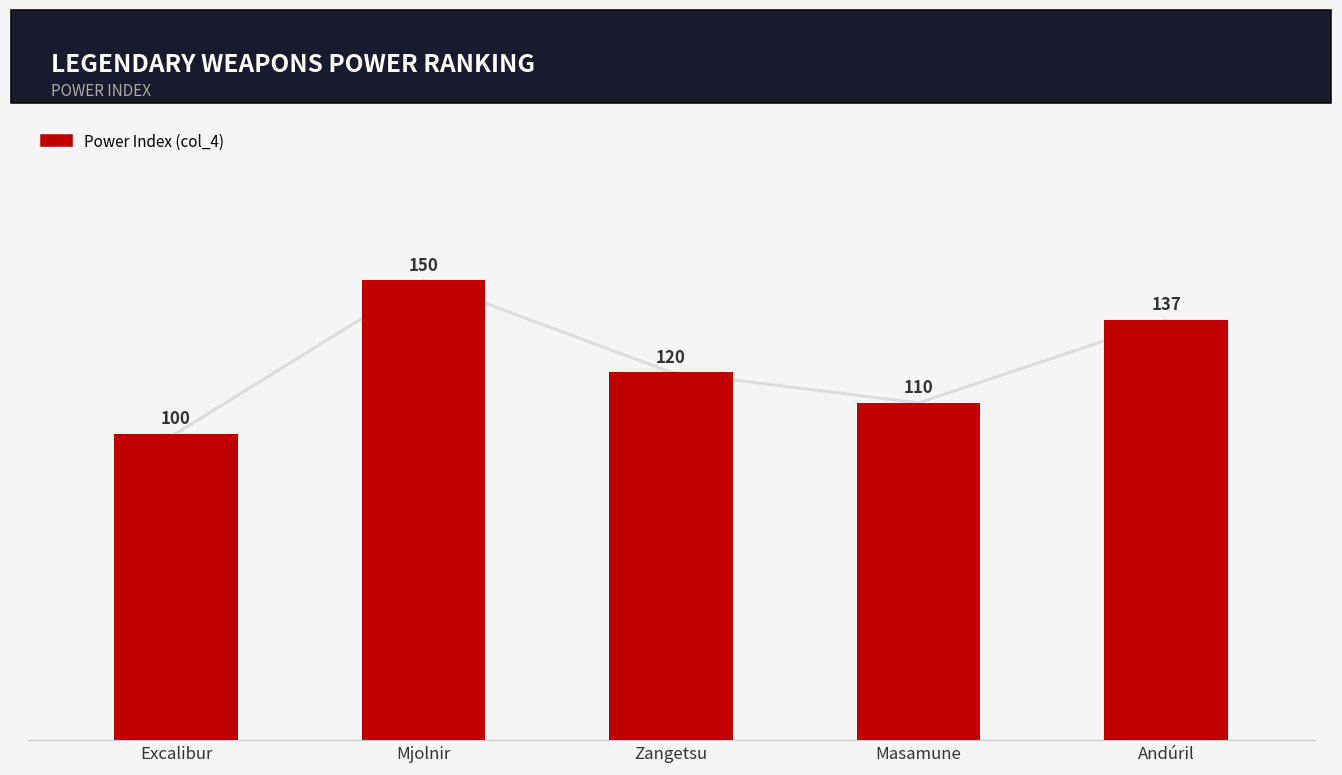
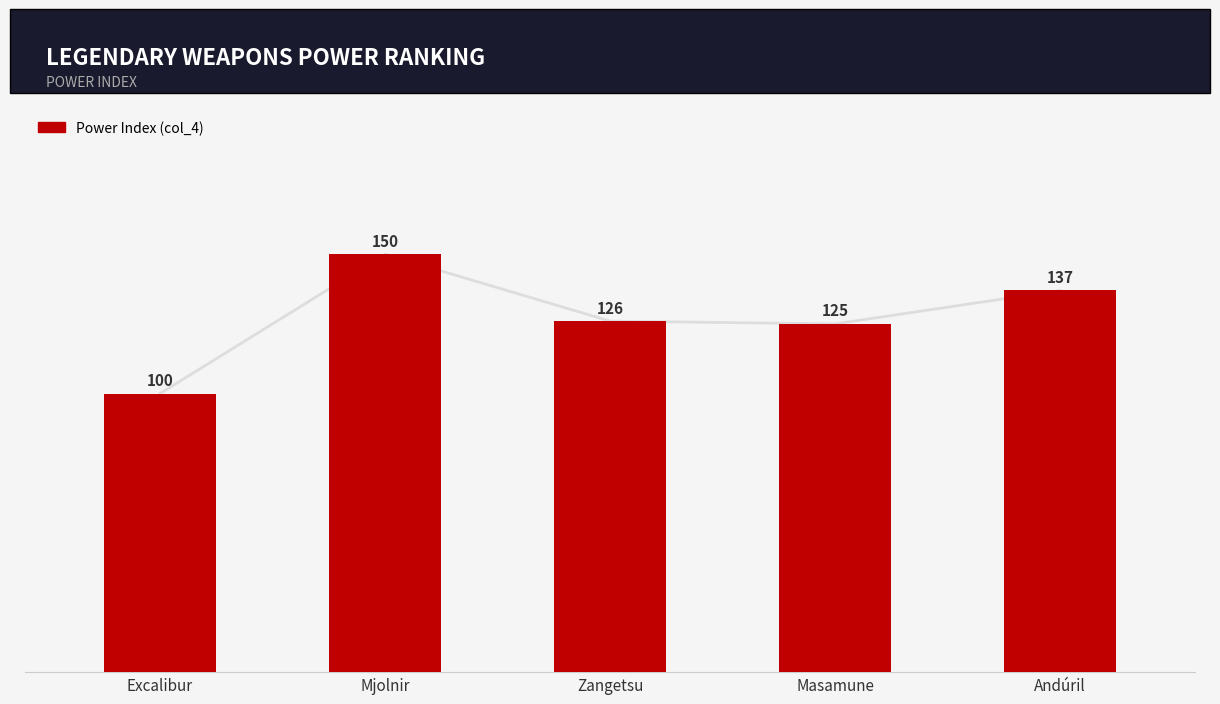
Zangetsu: 120 -> 126
Masamune: 110 -> 125
